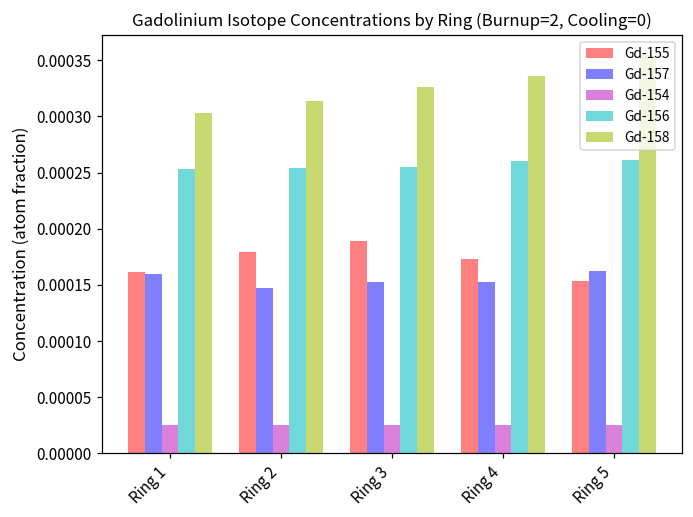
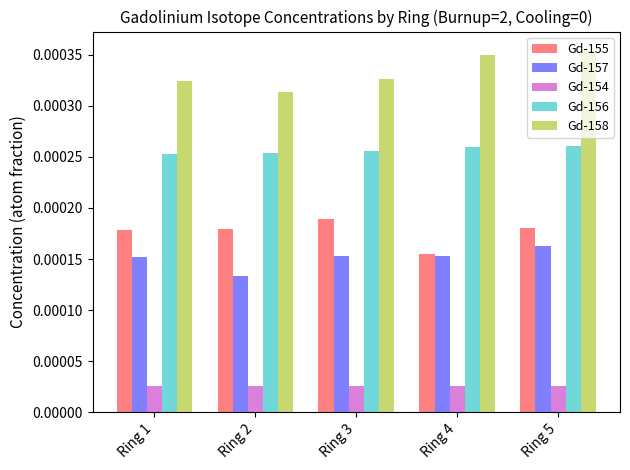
Gd-155, Ring 1: 0.000162 -> 0.000179
Gd-157, Ring 1: 0.000160 -> 0.000152
Gd-158, Ring 1: 0.000303 -> 0.000325
Gd-157, Ring 2: 0.000147 -> 0.000133
Gd-155, Ring 4: 0.000173 -> 0.000155
Gd-158, Ring 4: 0.000336 -> 0.000350
Gd-155, Ring 5: 0.000154 -> 0.000181
